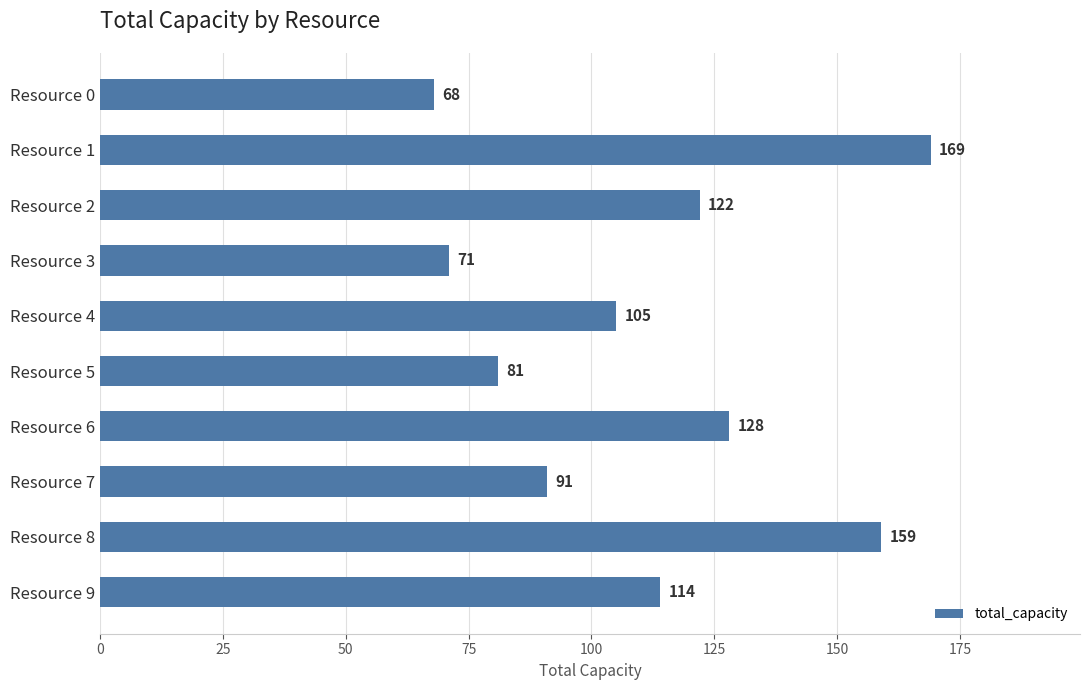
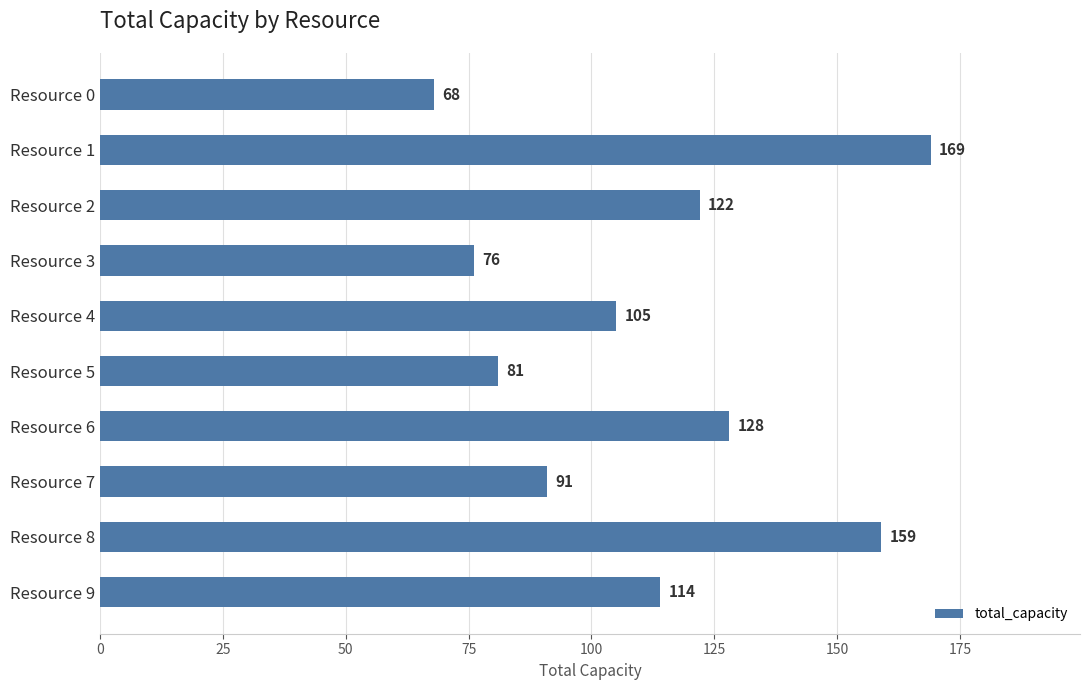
Resource 3: 71 -> 76
